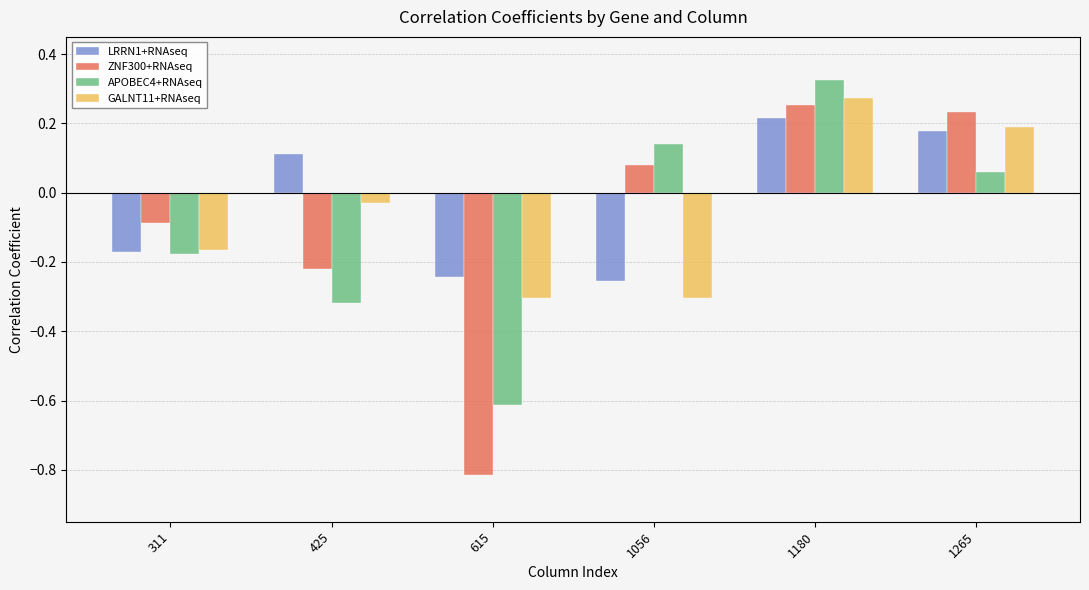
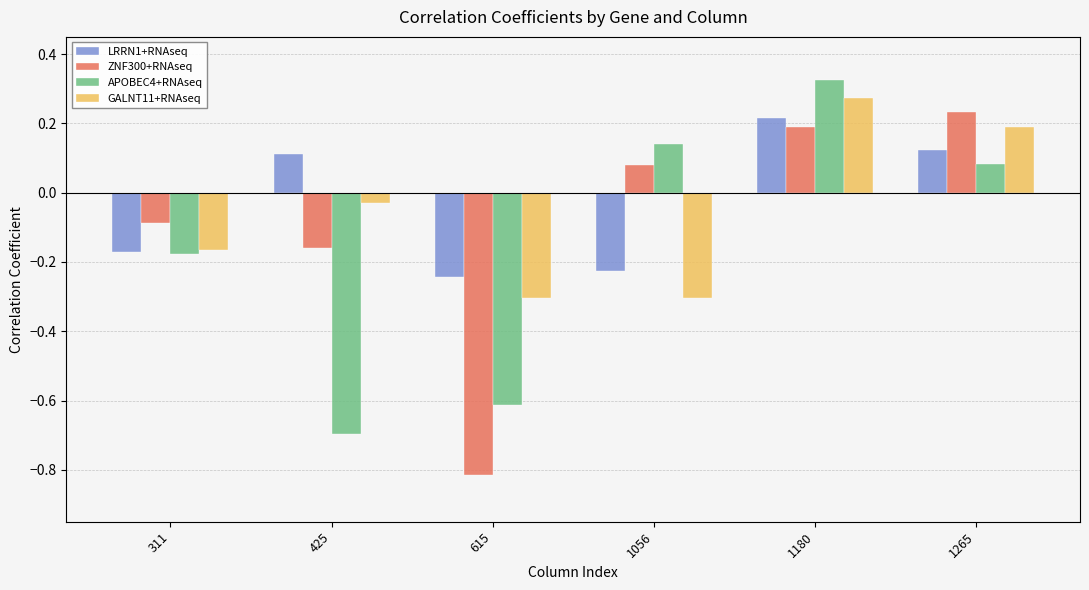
ZNF300+RNAseq, 425: -0.22 -> -0.16
APOBEC4+RNAseq, 425: -0.32 -> -0.70
LRRN1+RNAseq, 1056: -0.25 -> -0.23
ZNF300+RNAseq, 1180: 0.25 -> 0.19
LRRN1+RNAseq, 1265: 0.18 -> 0.12
APOBEC4+RNAseq, 1265: 0.06 -> 0.08
